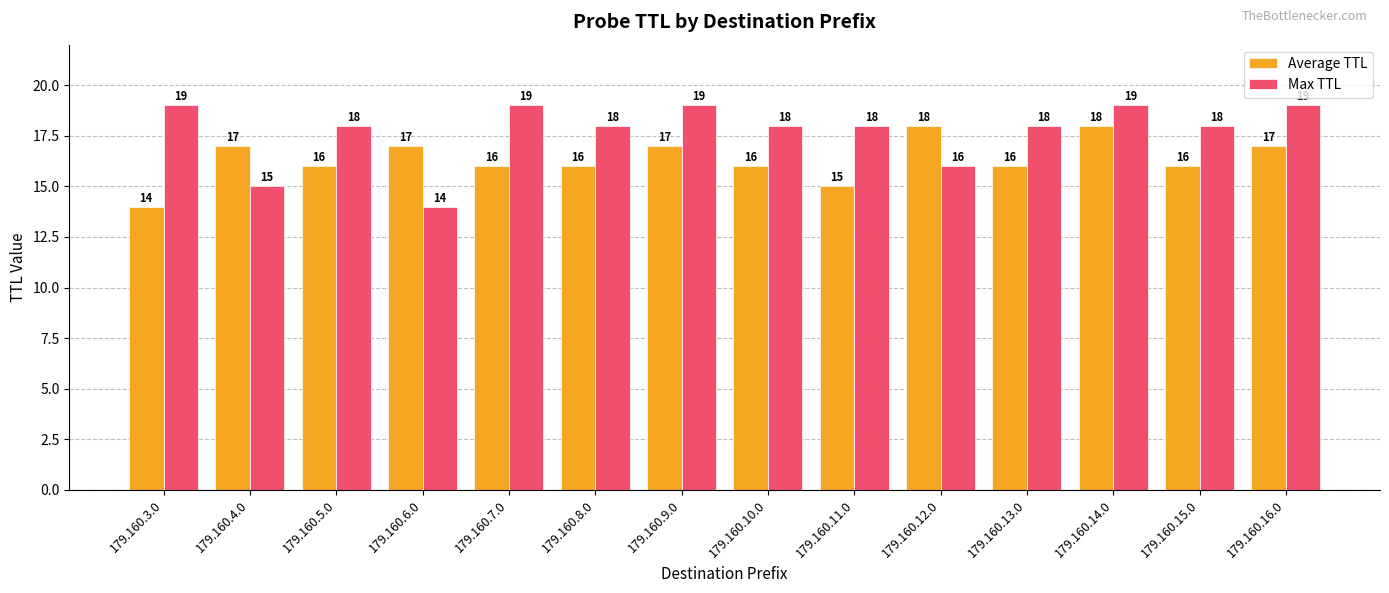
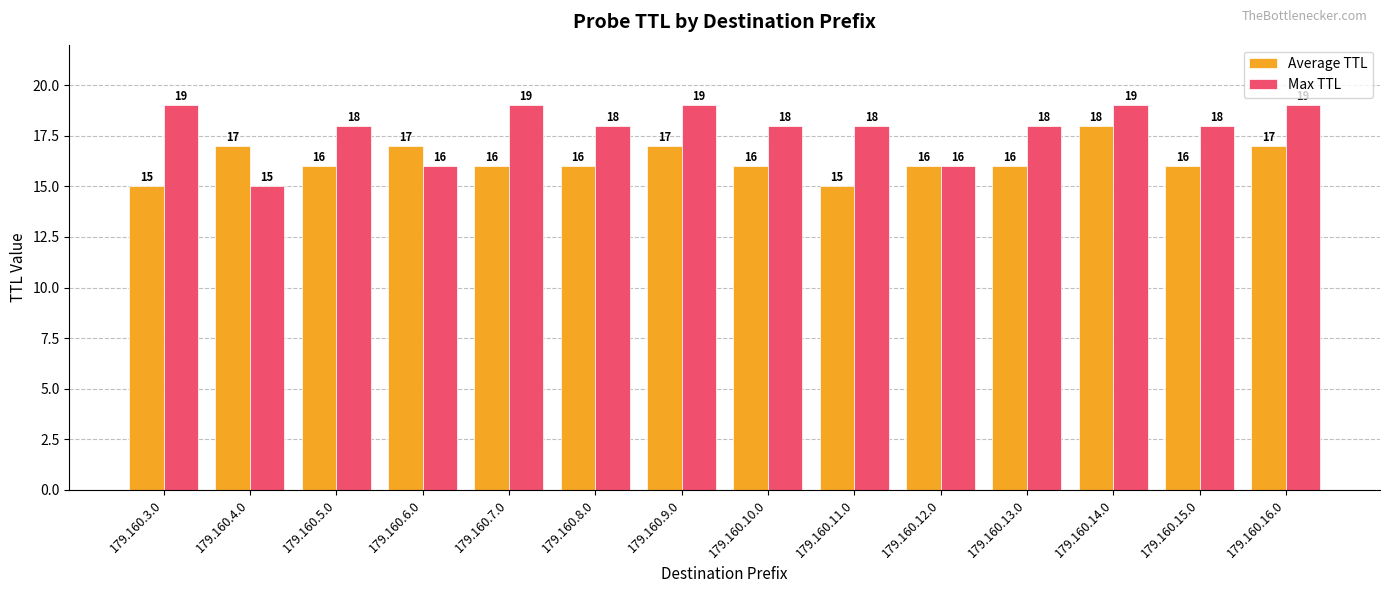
Average TTL, 179.160.3.0: 14 -> 15
Max TTL, 179.160.6.0: 14 -> 16
Average TTL, 179.160.12.0: 18 -> 16
